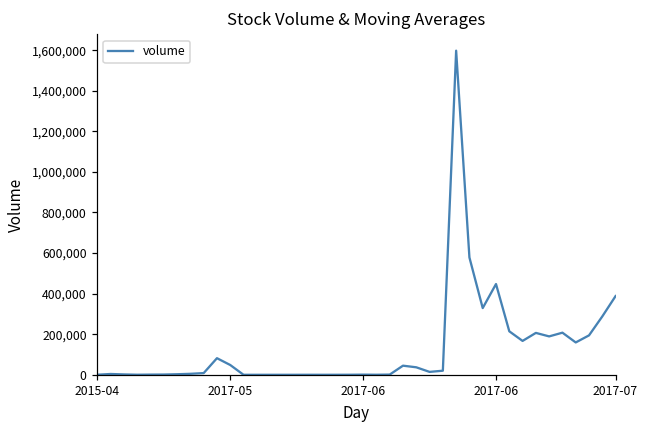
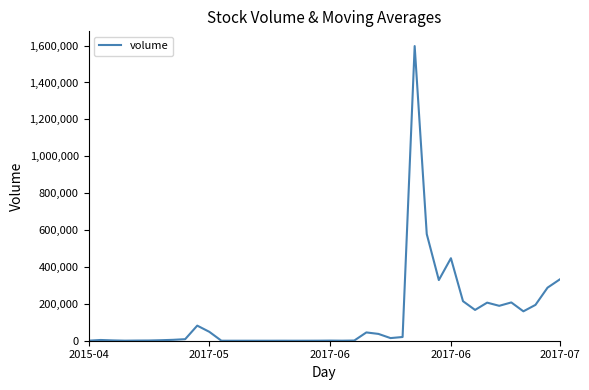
2017-07: 390,000 -> 330,000
